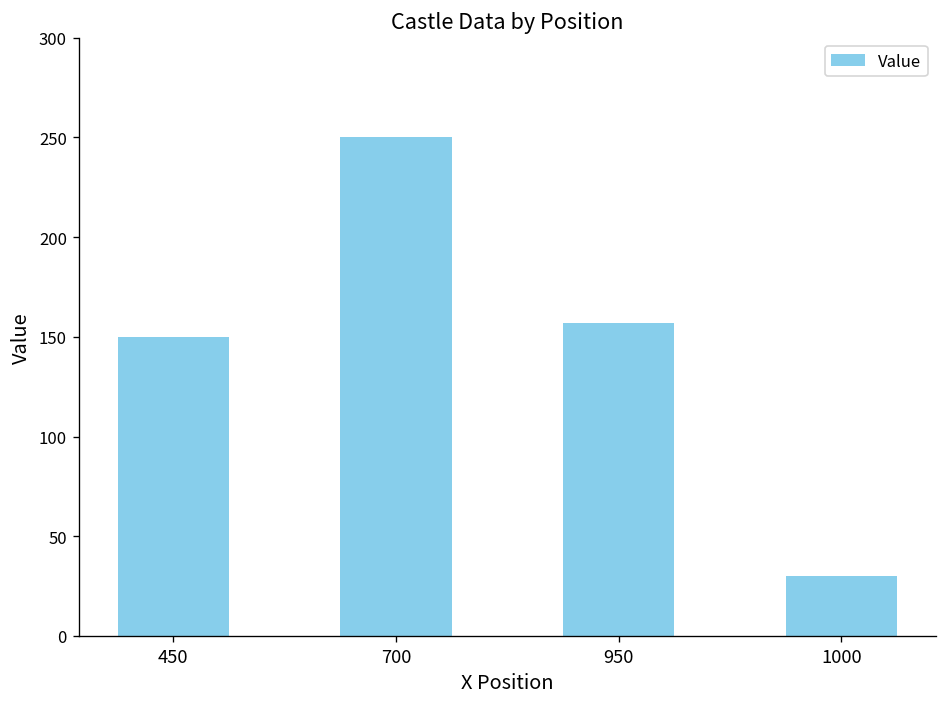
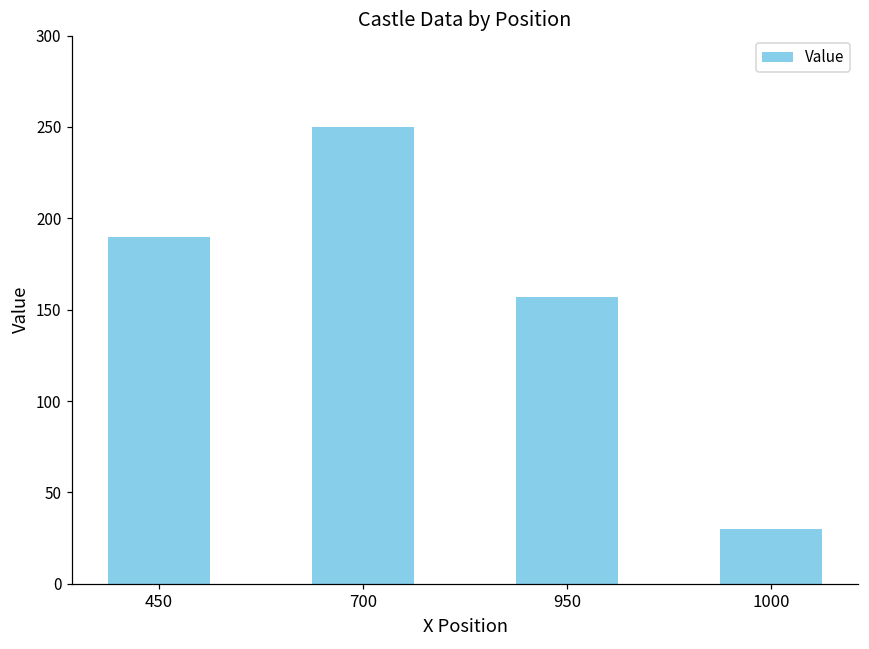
450: 150 -> 190
